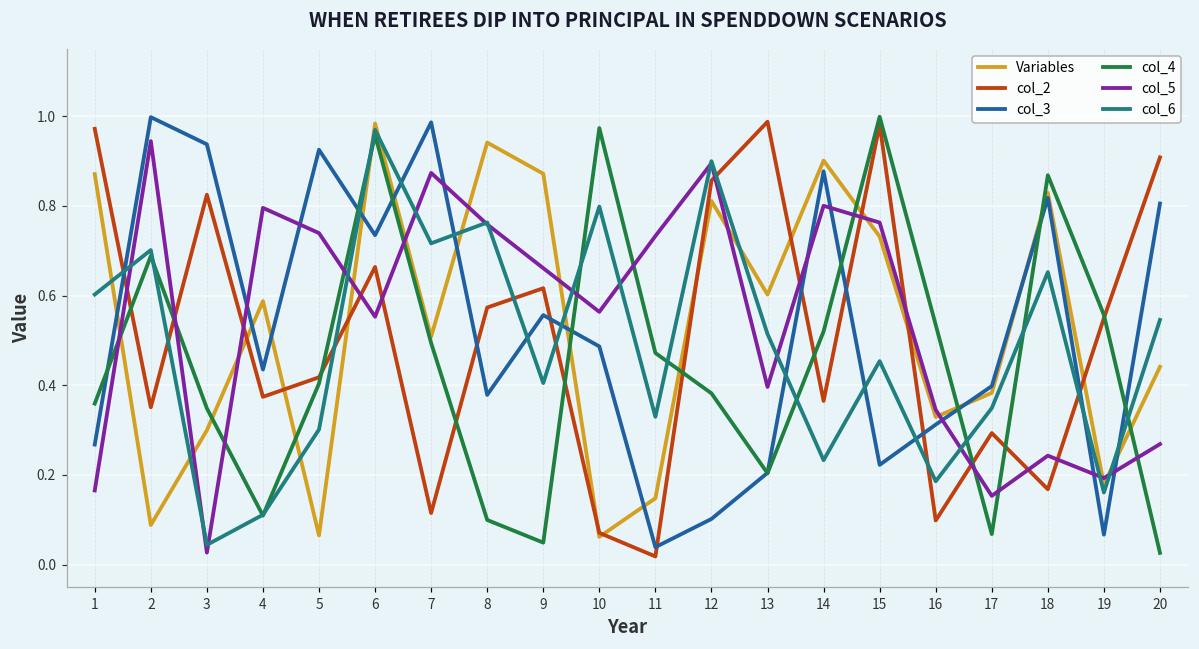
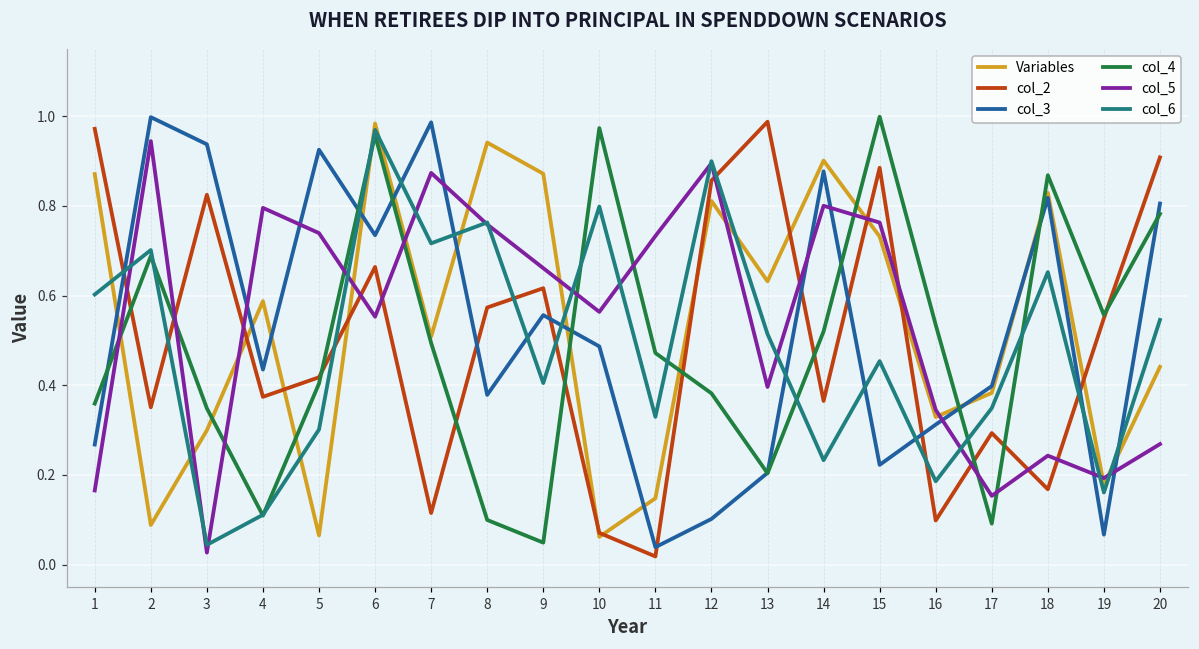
Variables, 13: 0.60 -> 0.63
col_2, 15: 0.98 -> 0.88
col_4, 17: 0.07 -> 0.09
col_4, 20: 0.03 -> 0.78
